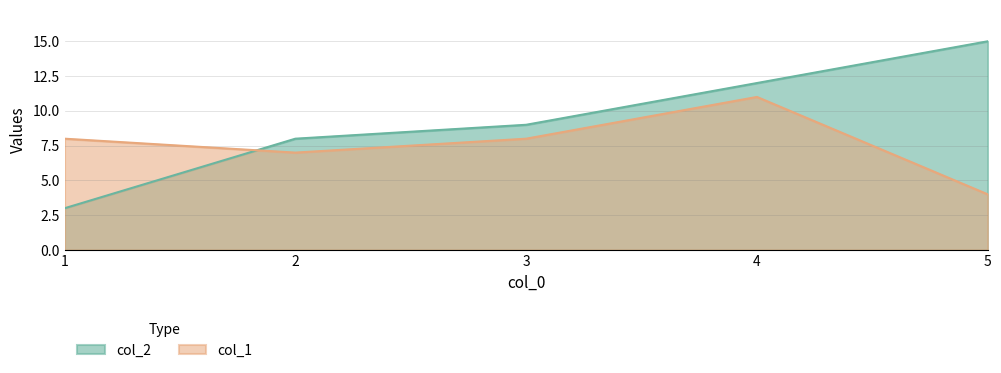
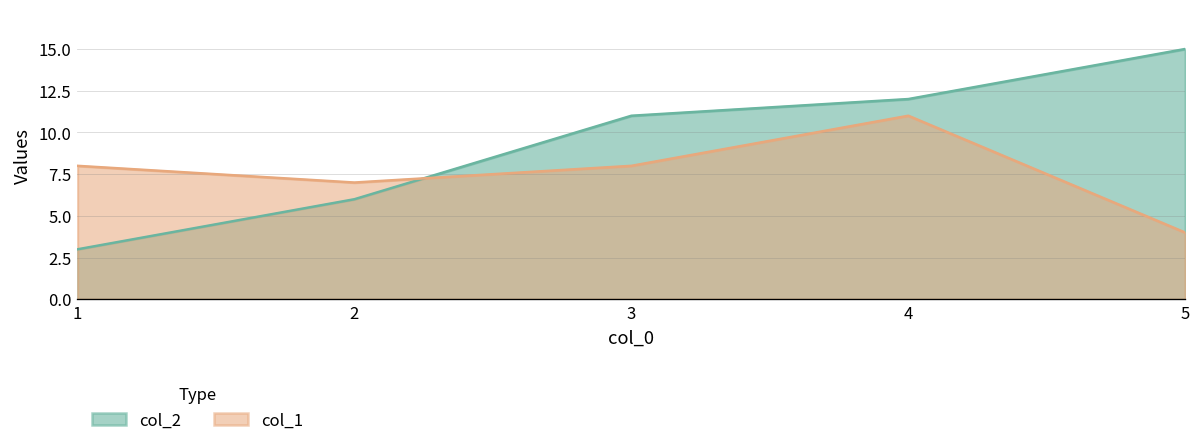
col_2, 2: 8 -> 6
col_2, 3: 9 -> 11
